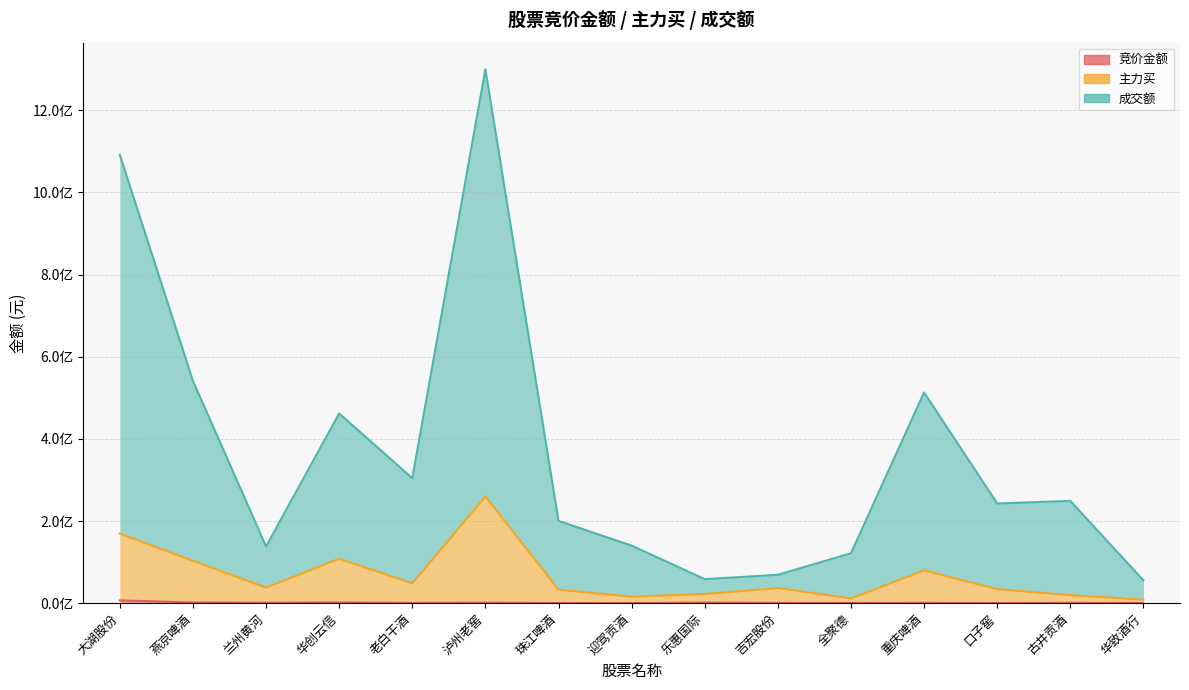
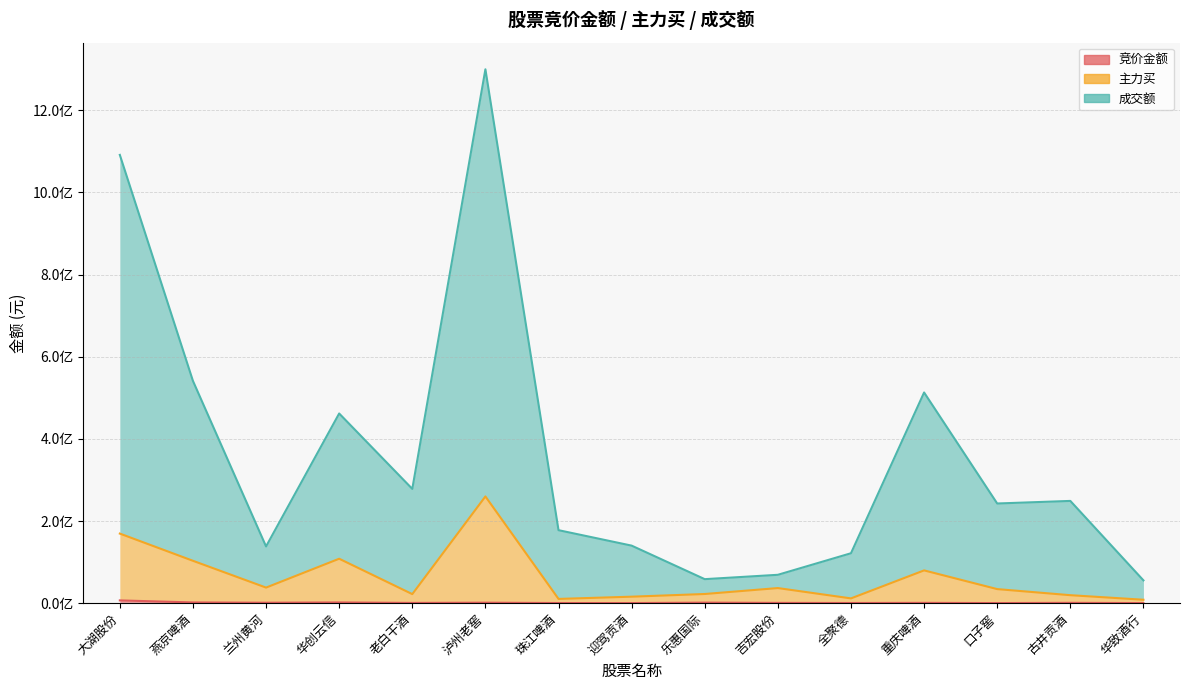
主力买, 老白干酒: 0.5亿 -> 0.2亿
主力买, 珠江啤酒: 0.3亿 -> 0.1亿
